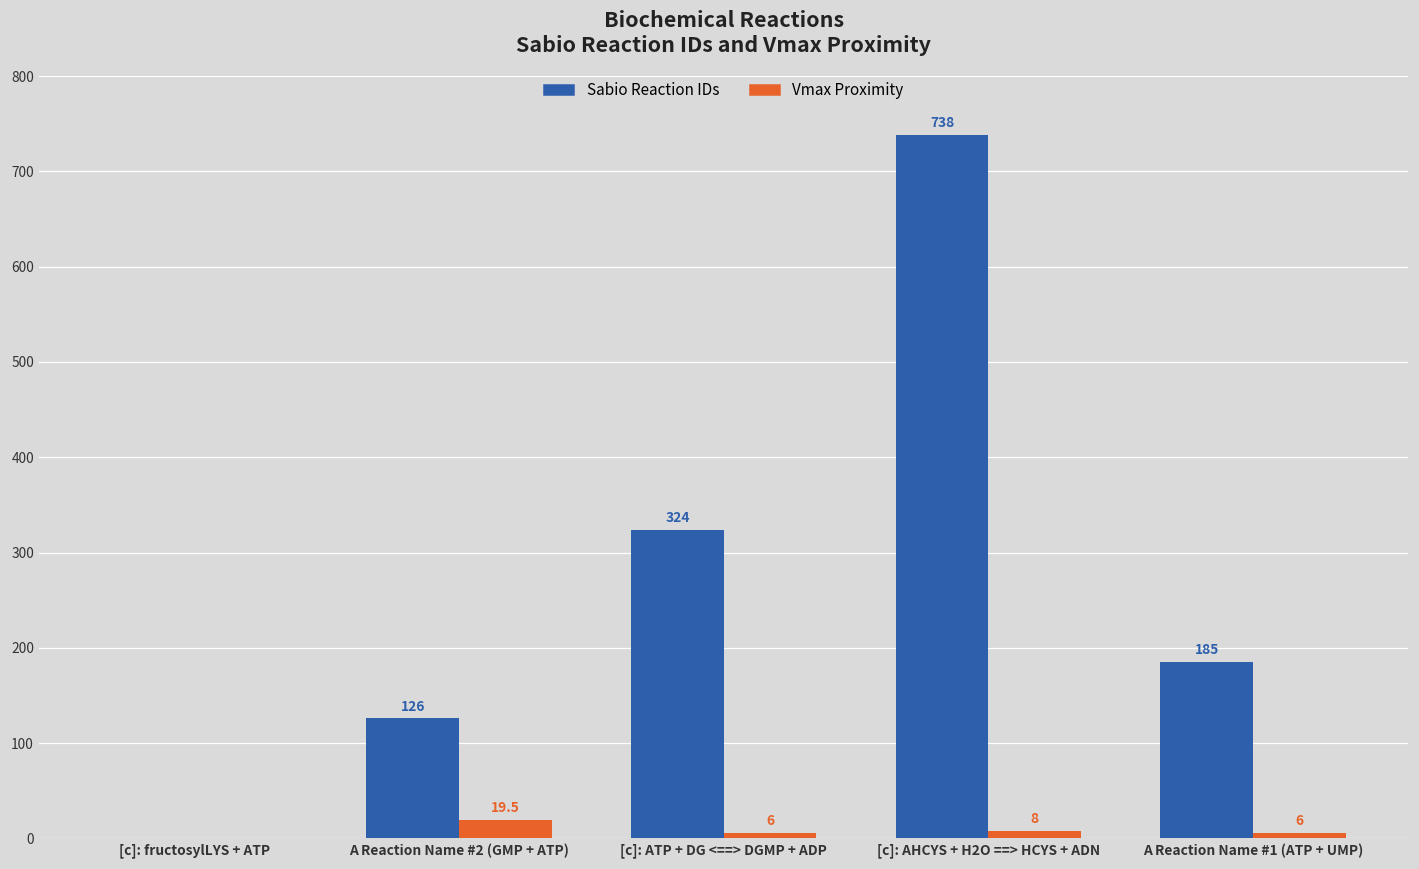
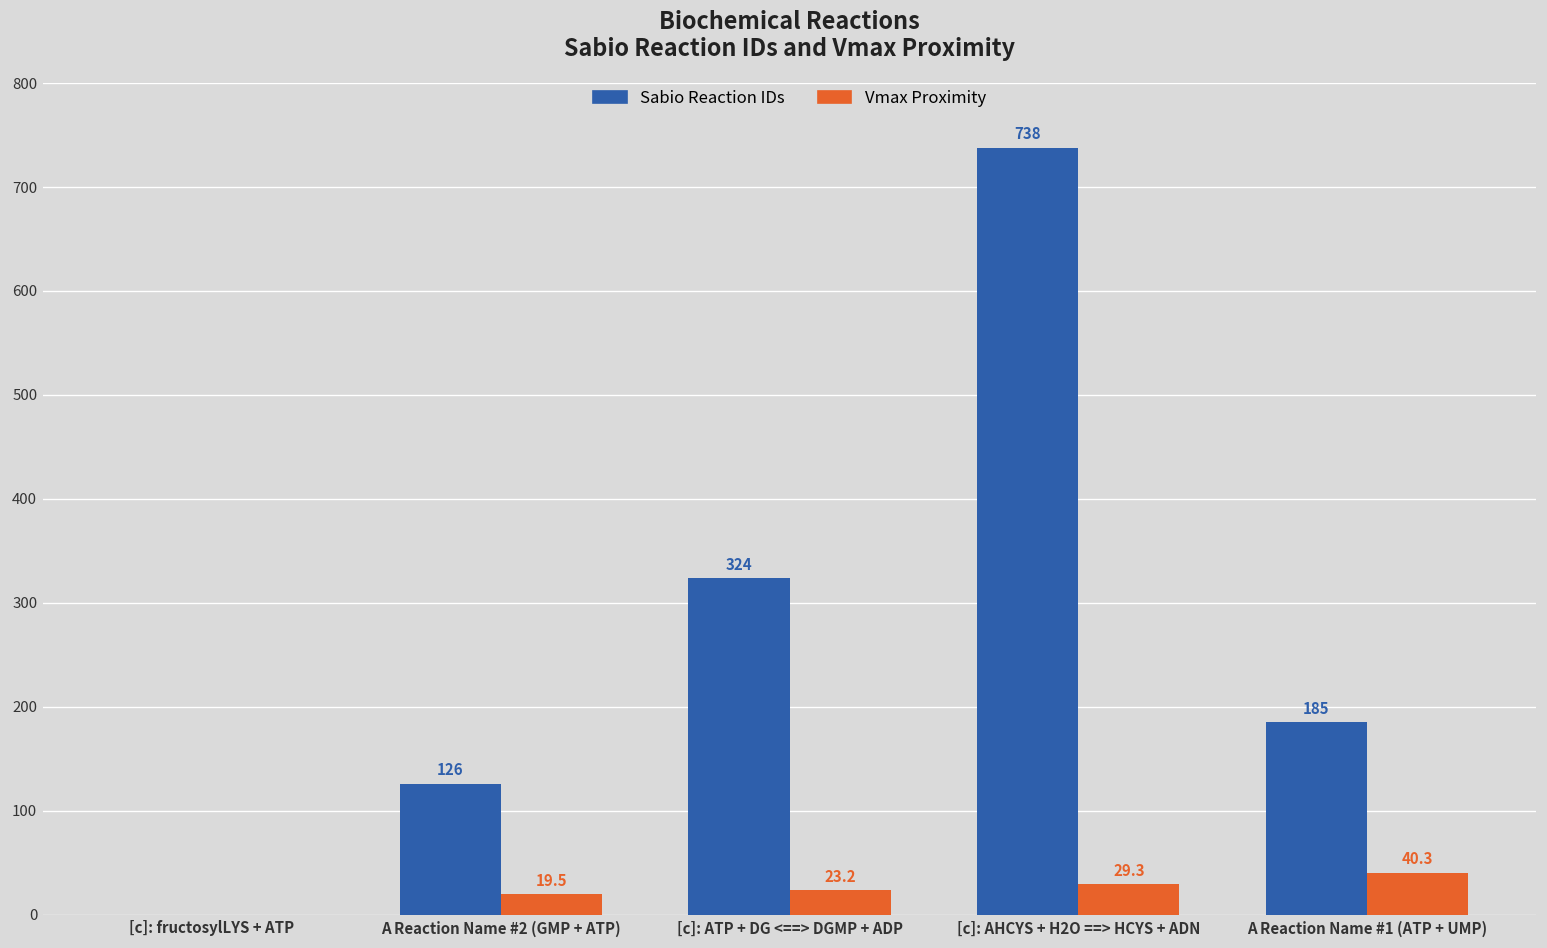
Vmax Proximity, [c]: ATP + DG <==> DGMP + ADP: 6 -> 23.2
Vmax Proximity, [c]: AHCYS + H2O ==> HCYS + ADN: 8 -> 29.3
Vmax Proximity, A Reaction Name #1 (ATP + UMP): 6 -> 40.3
